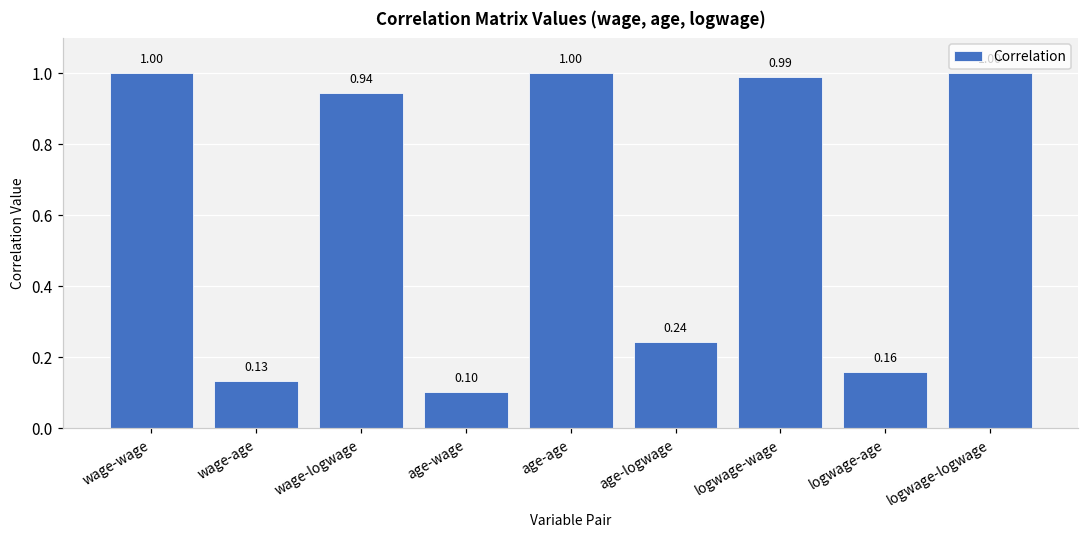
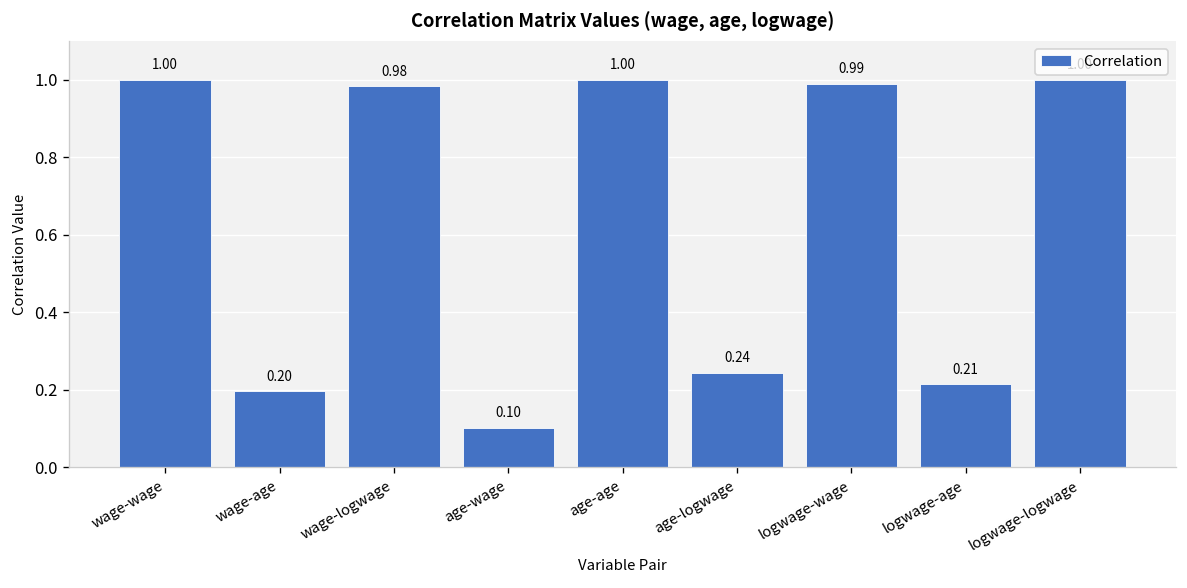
wage-age: 0.13 -> 0.20
wage-logwage: 0.94 -> 0.98
logwage-age: 0.16 -> 0.21
